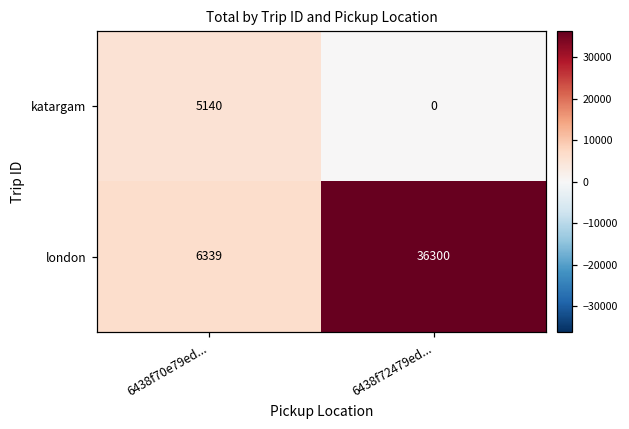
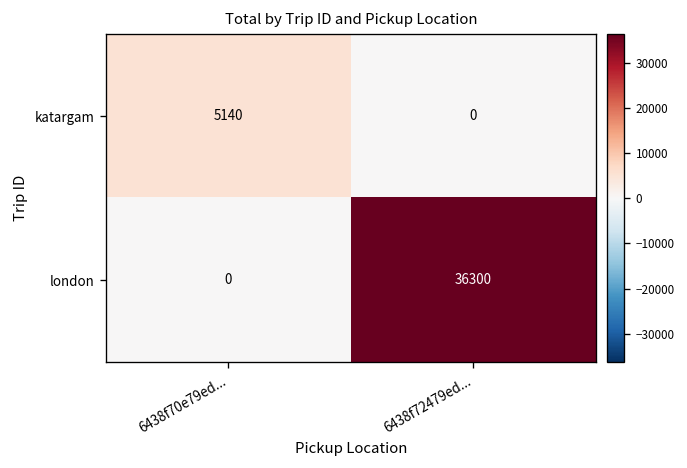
london, 6438f70e79ed...: 6339 -> 0
